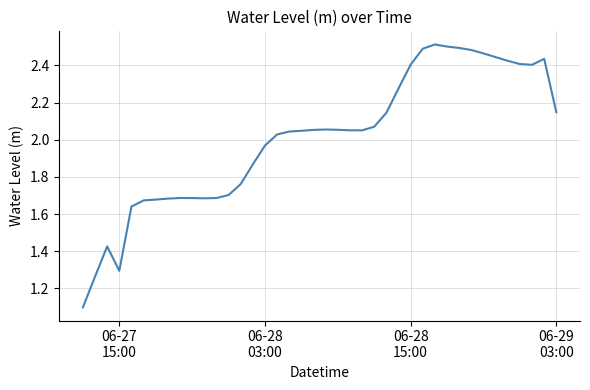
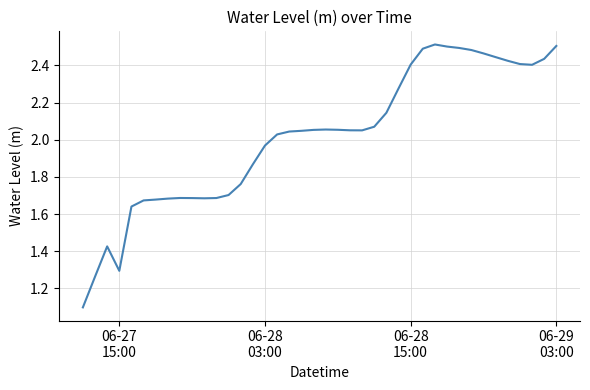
06-29 03:00: 2.15 -> 2.51
